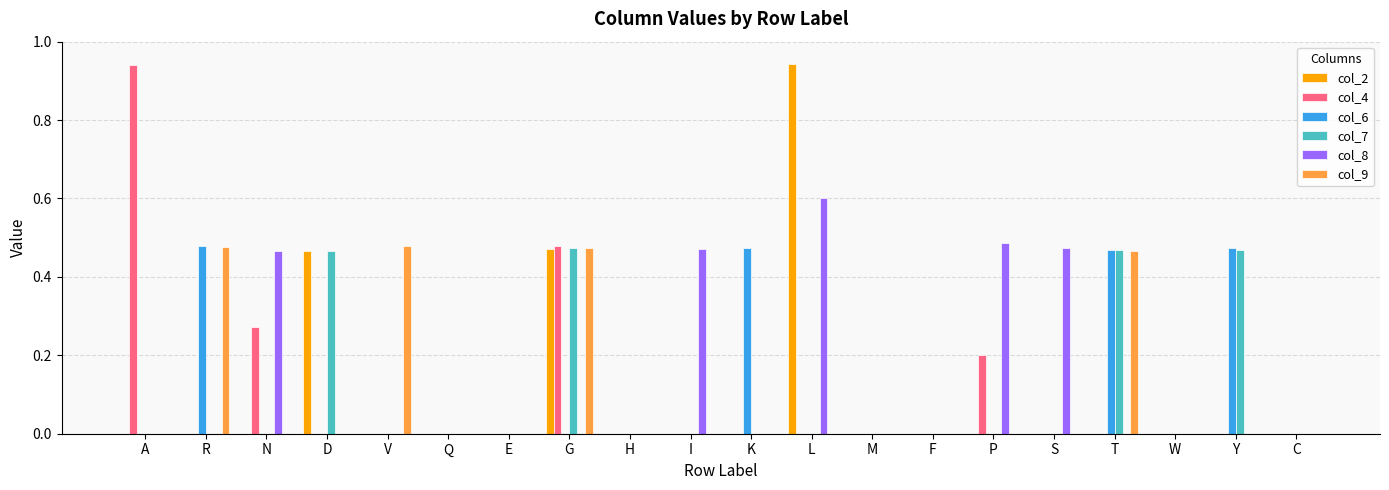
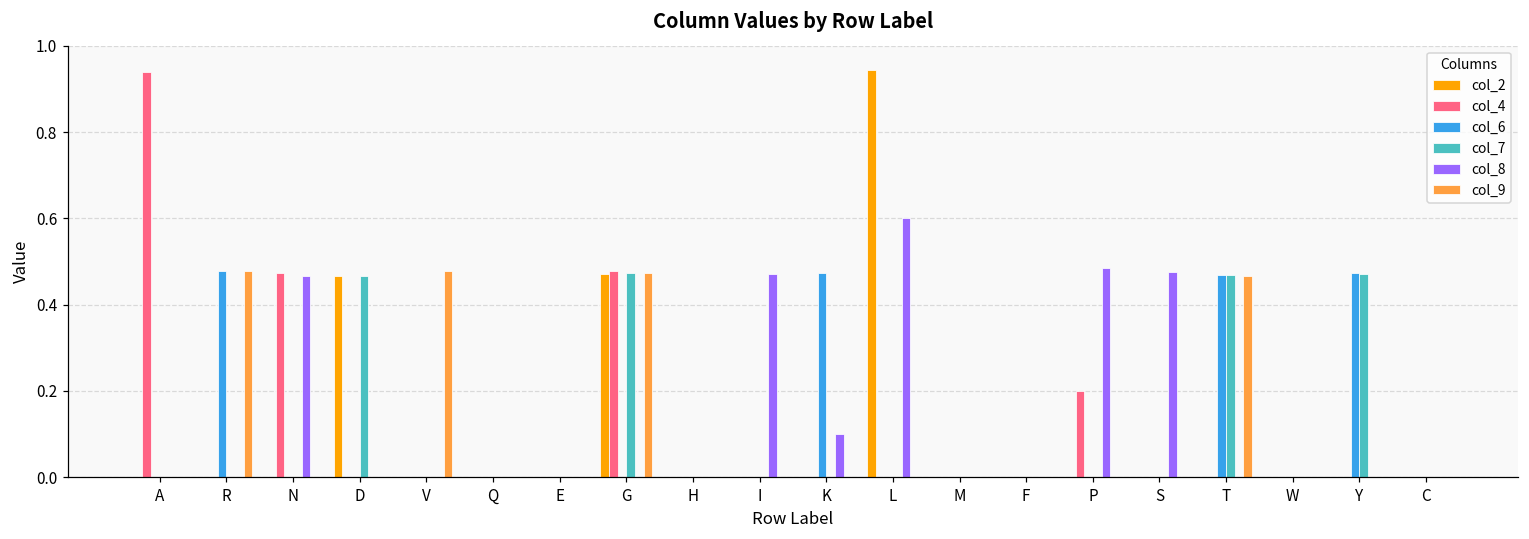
col_4, N: 0.27 -> 0.47
col_8, K: 0.0 -> 0.1
